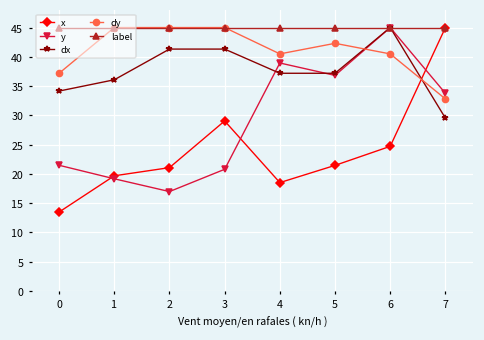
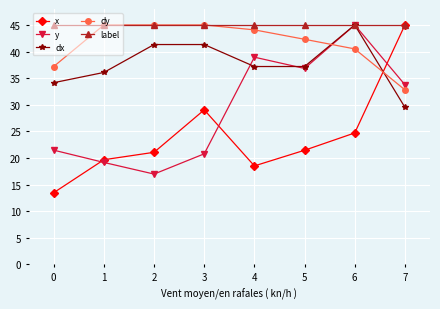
dy, 4: 41 -> 44
